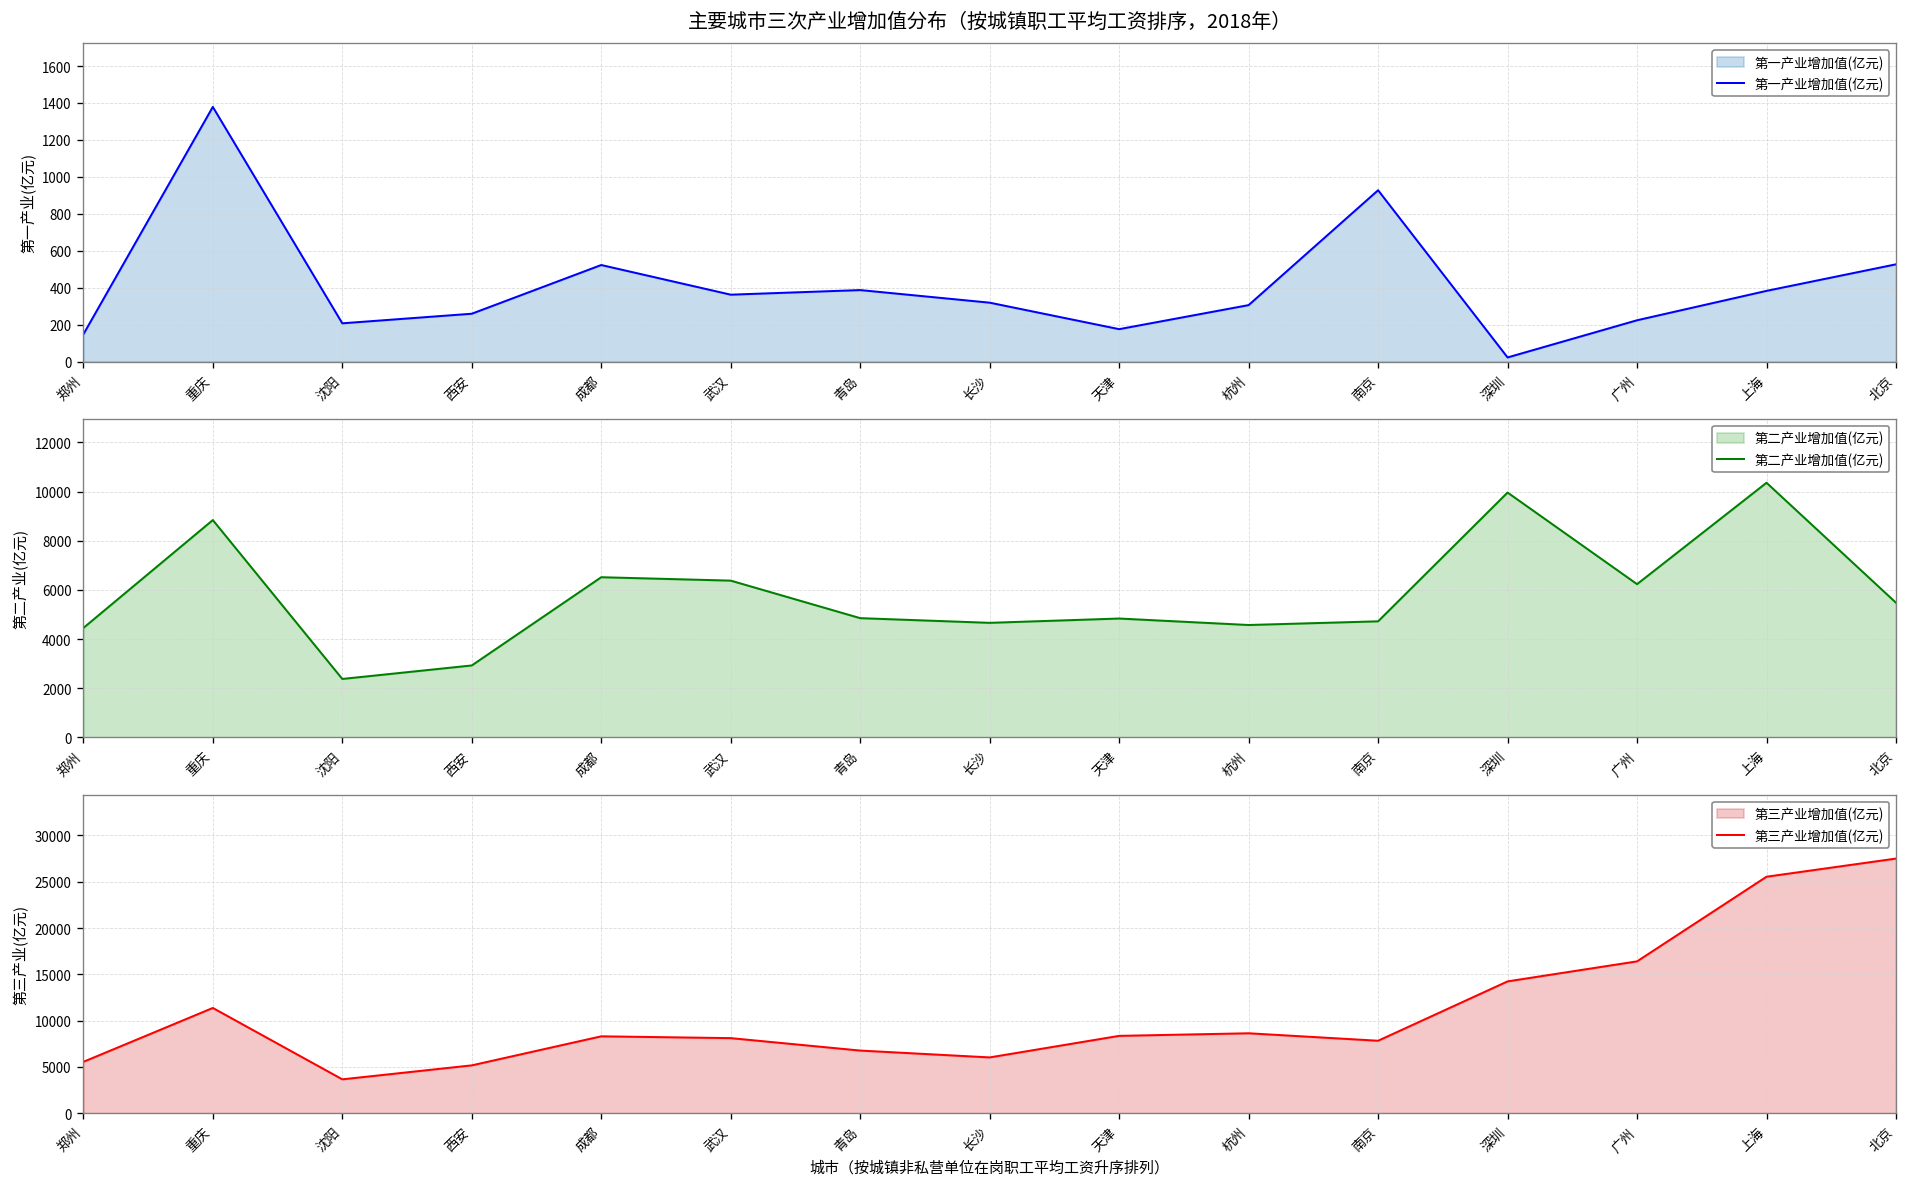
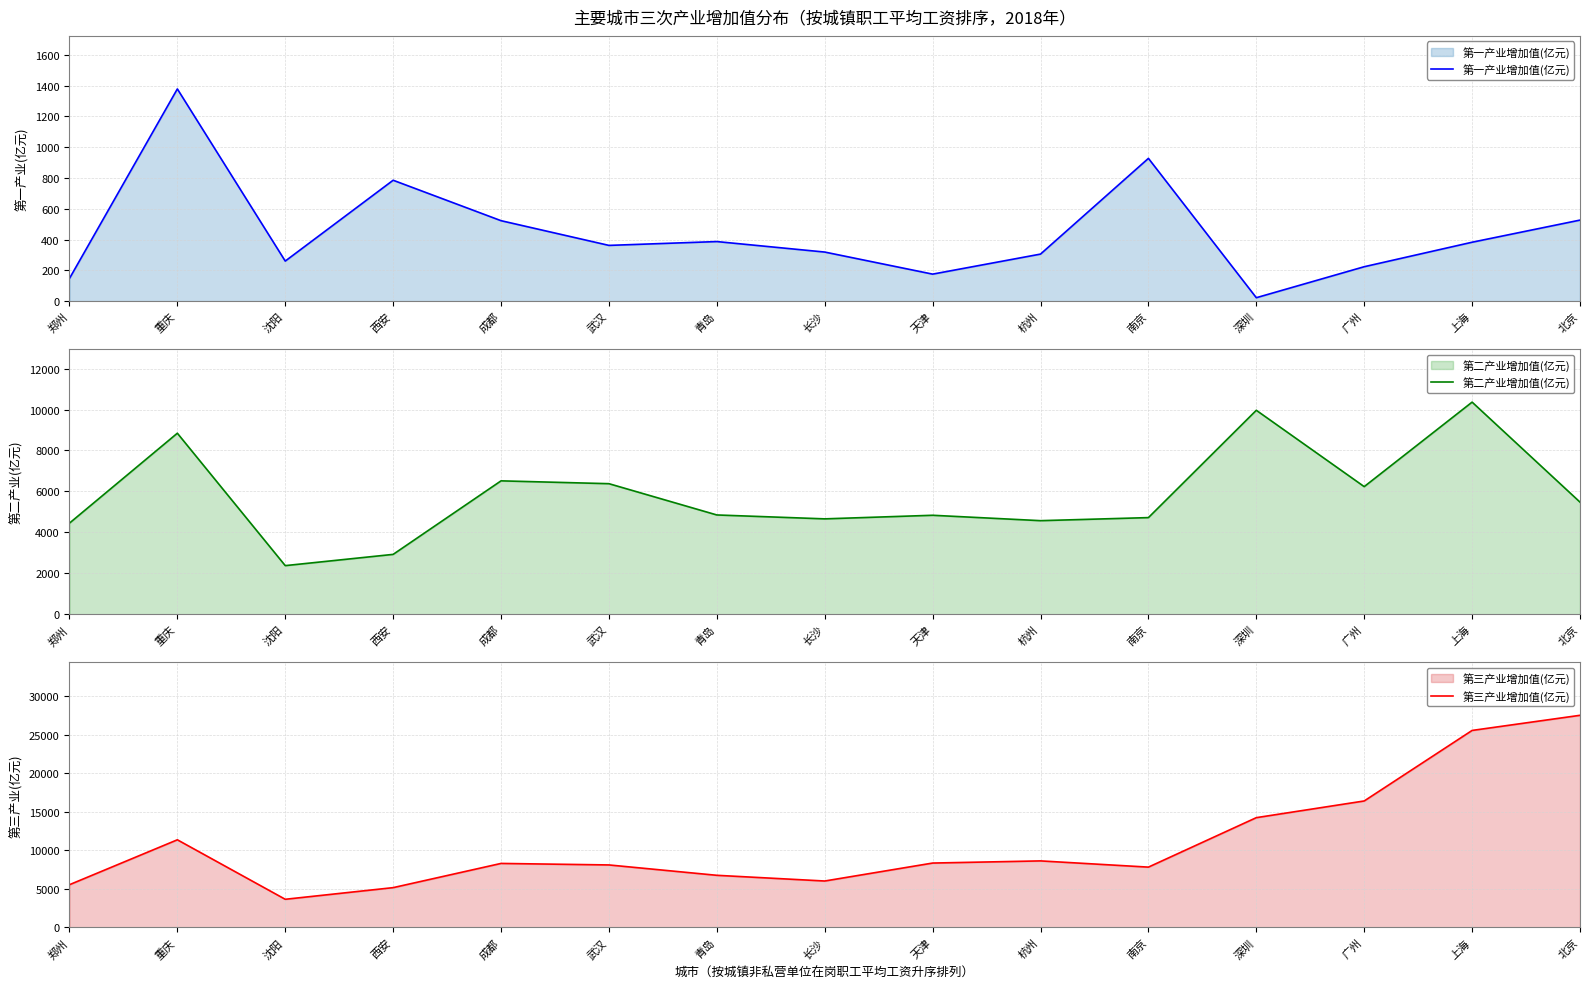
主要城市三次产业增加值分布（按城镇职工平均工资排序，2018年）, 沈阳: 210 -> 260
主要城市三次产业增加值分布（按城镇职工平均工资排序，2018年）, 西安: 260 -> 790
